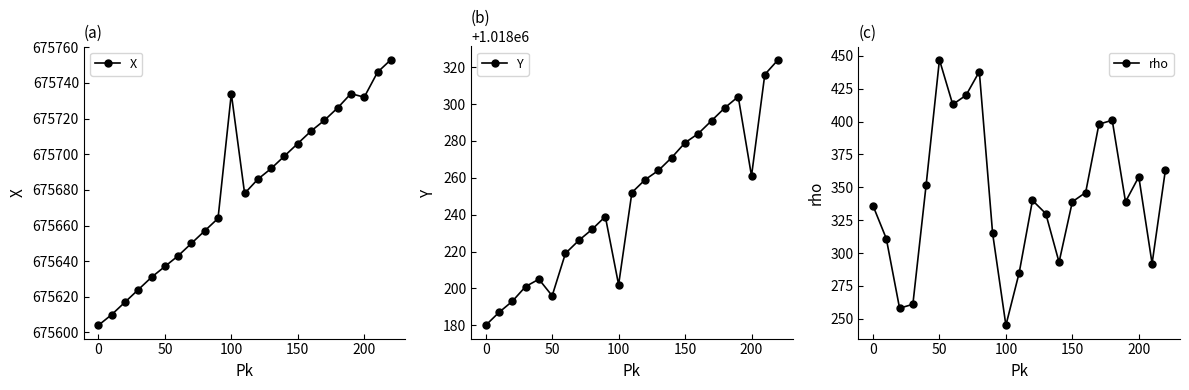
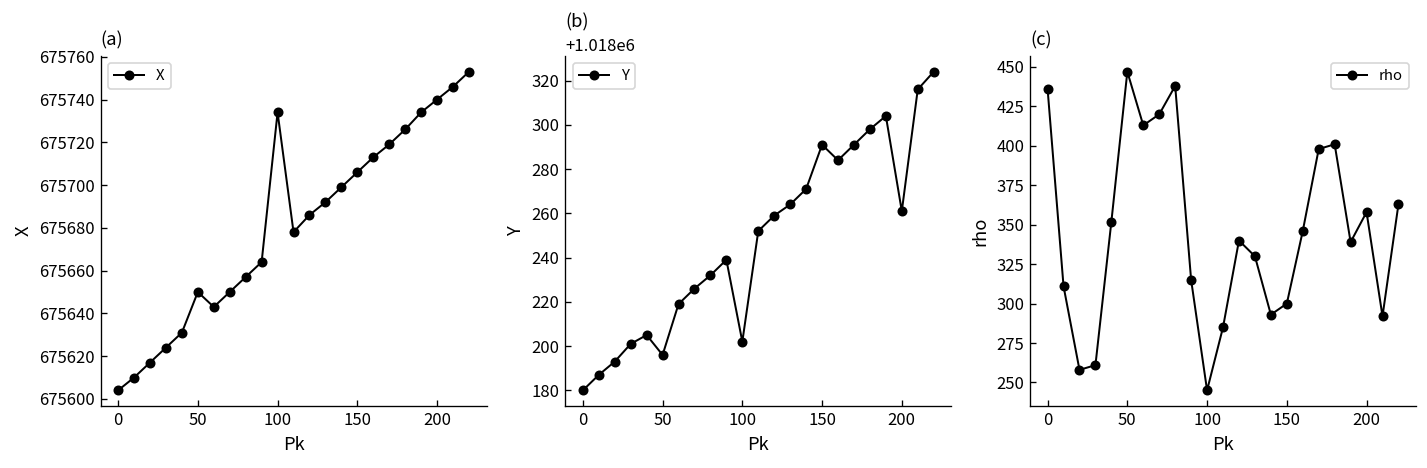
(a), 50: 675637 -> 675650
(a), 200: 675732 -> 675740
(b), 150: 1018279 -> 1018291
(c), 0: 336 -> 436
(c), 150: 339 -> 300
